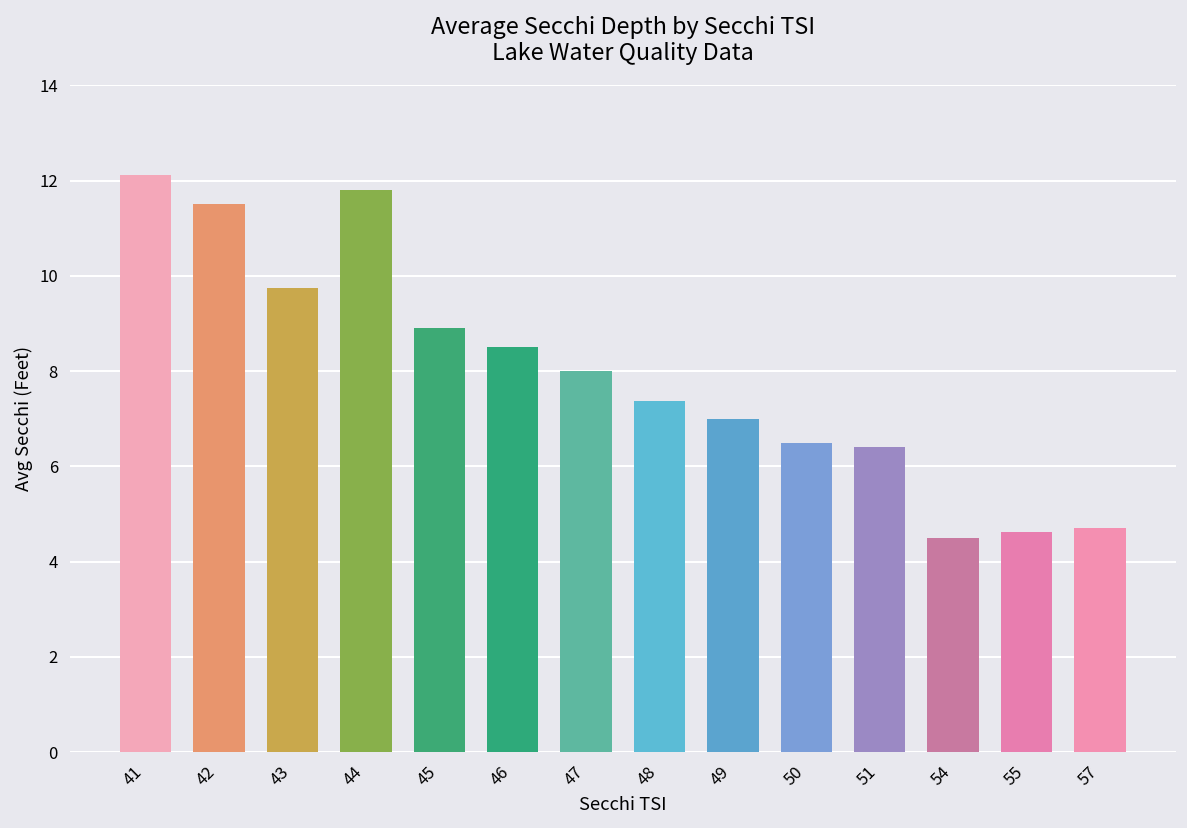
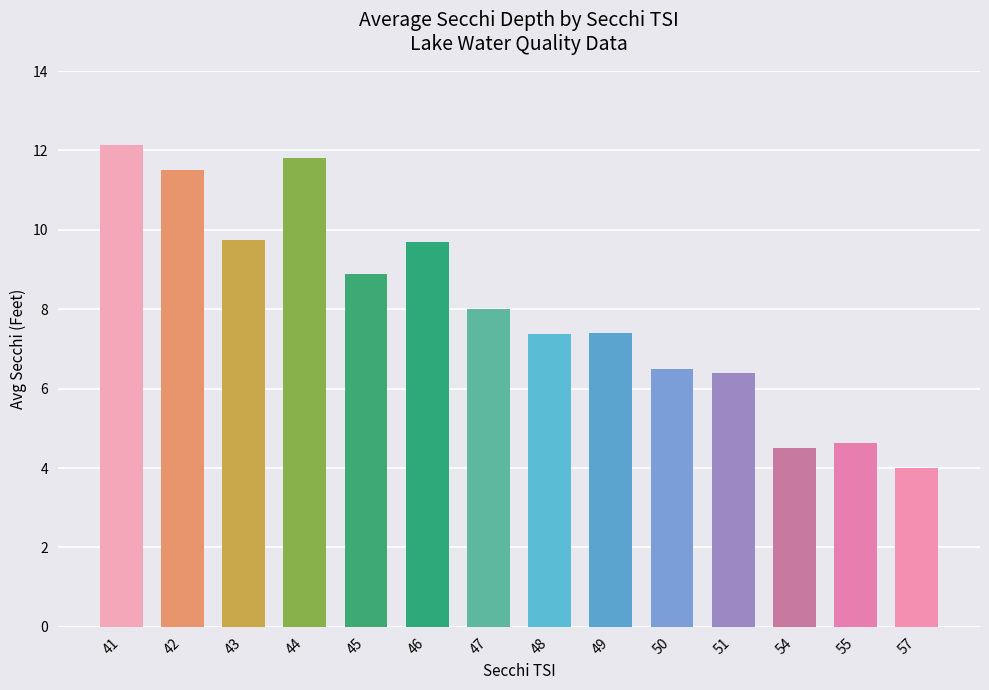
46: 8.5 -> 9.7
49: 7.0 -> 7.4
57: 4.7 -> 4.0
